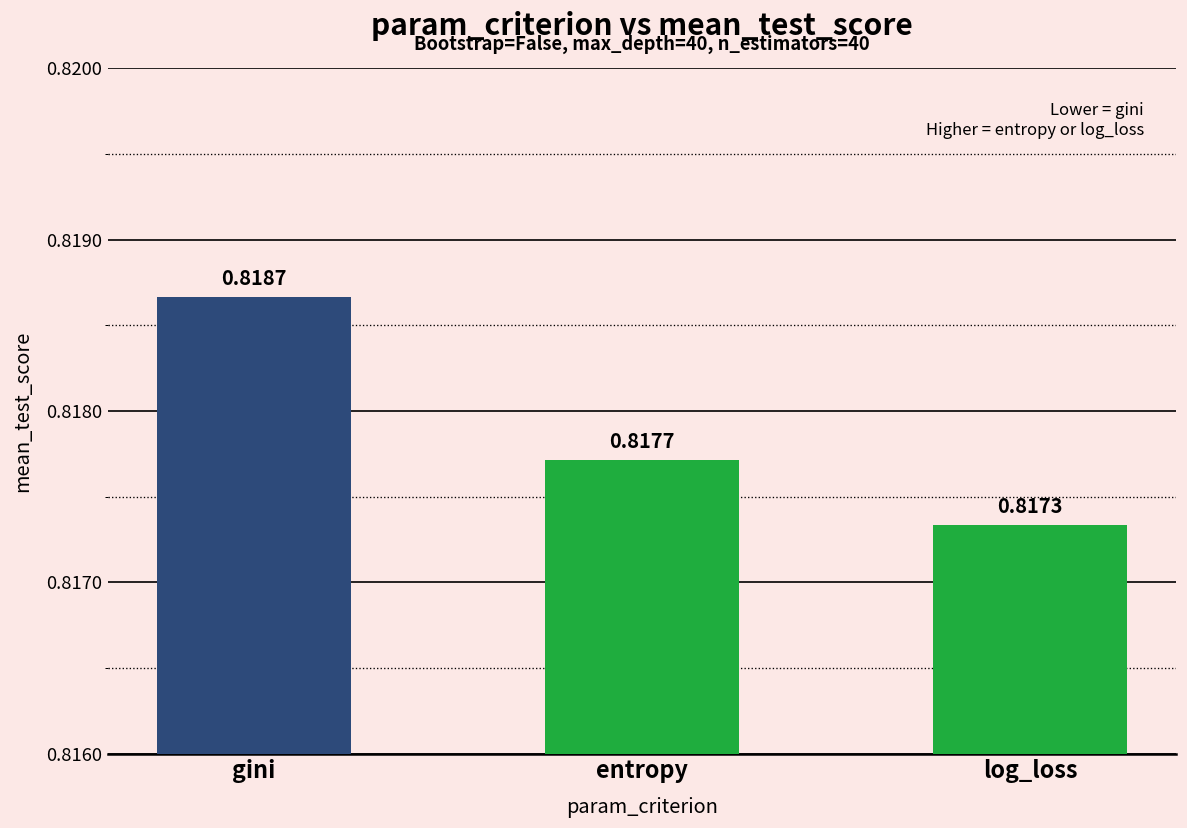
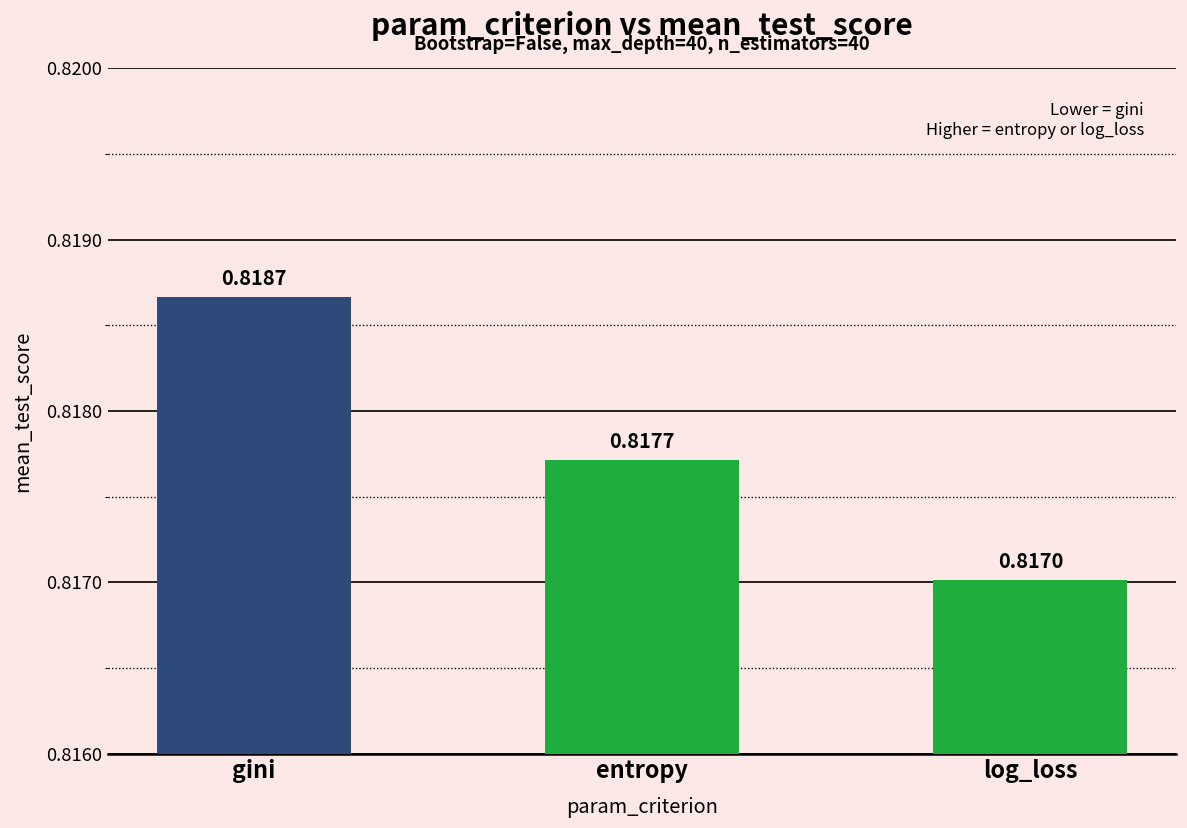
log_loss: 0.8173 -> 0.8170
